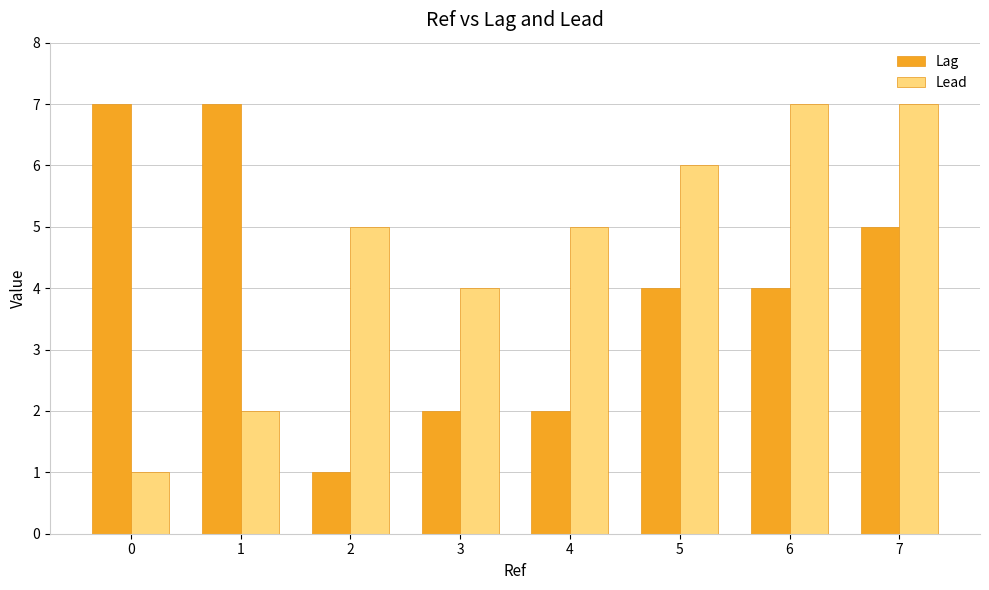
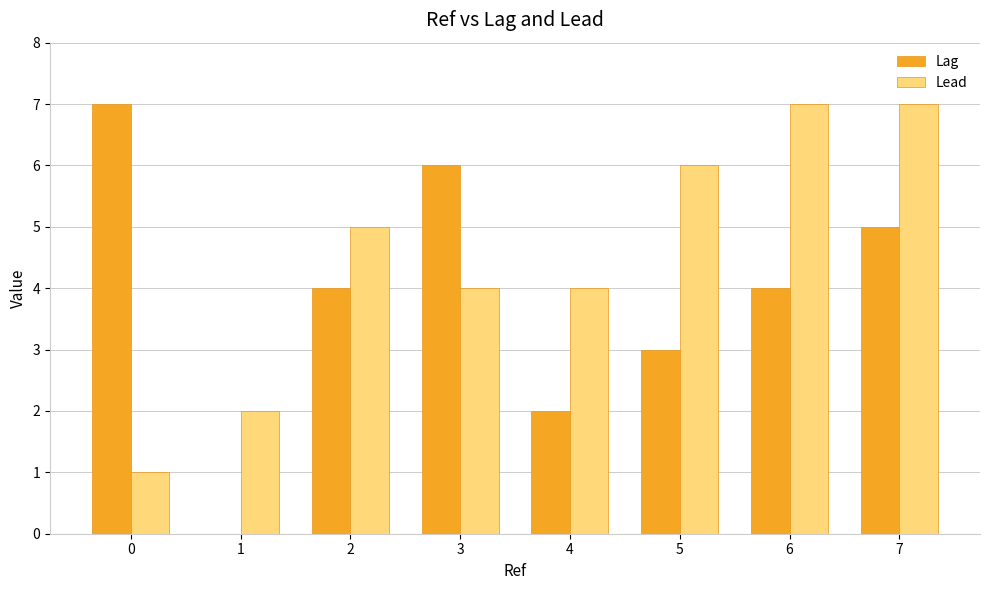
Lag, 1: 7 -> 0
Lag, 2: 1 -> 4
Lag, 3: 2 -> 6
Lead, 4: 5 -> 4
Lag, 5: 4 -> 3
